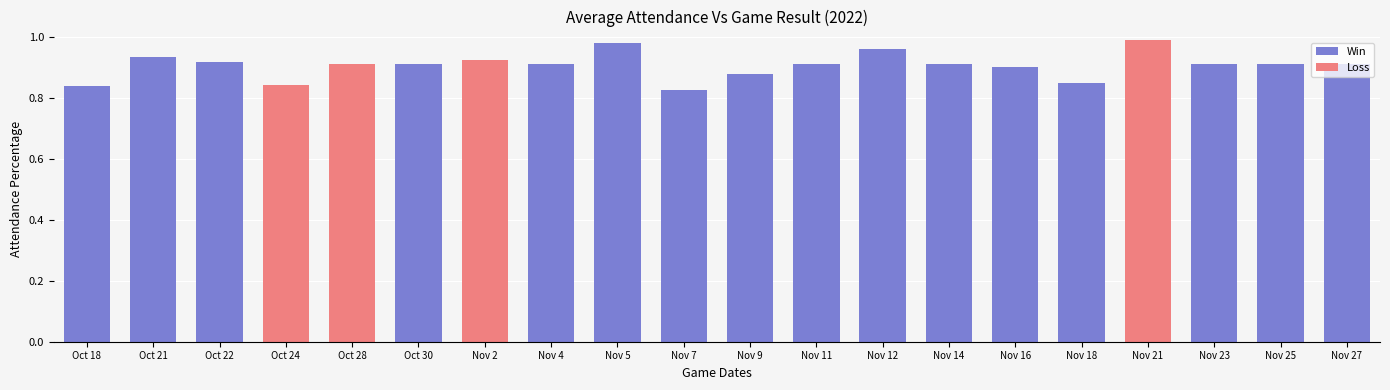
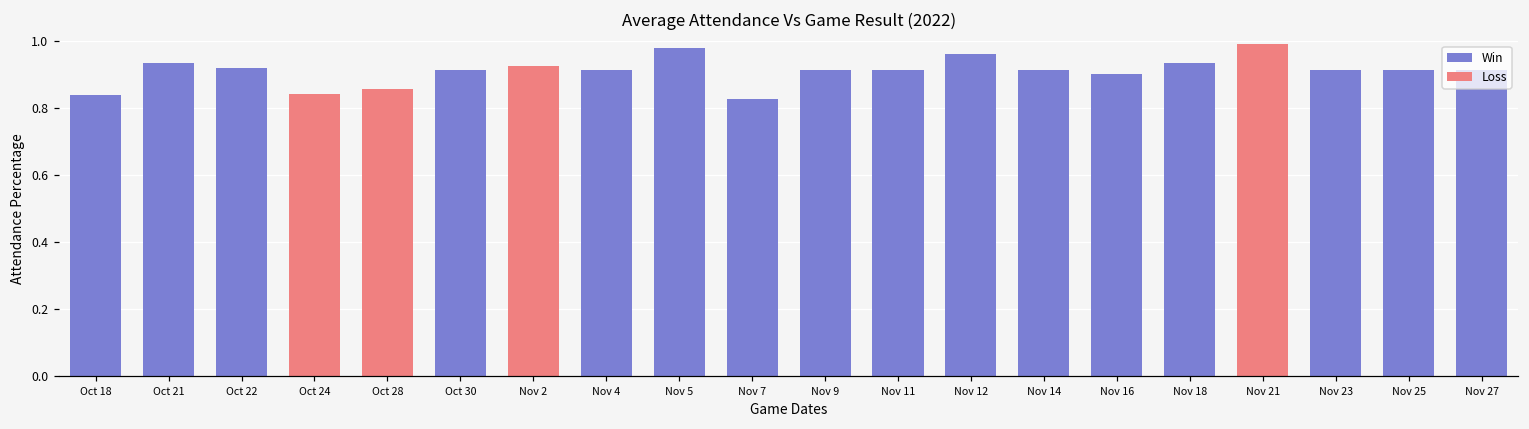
Oct 28: 0.91 -> 0.85
Nov 9: 0.88 -> 0.91
Nov 18: 0.85 -> 0.93
